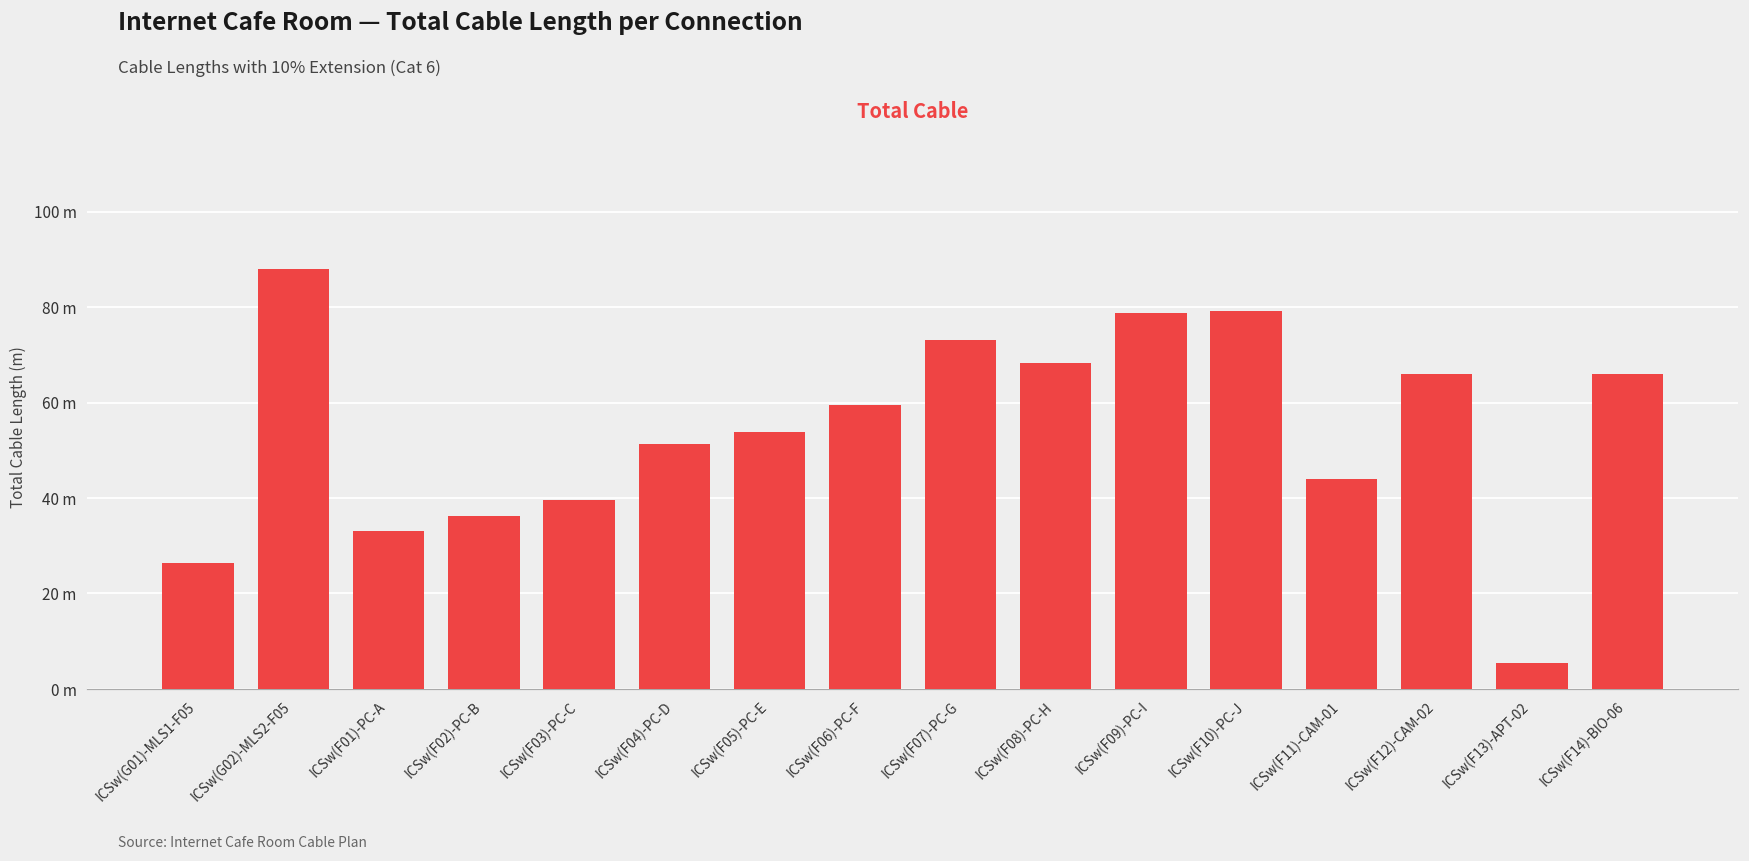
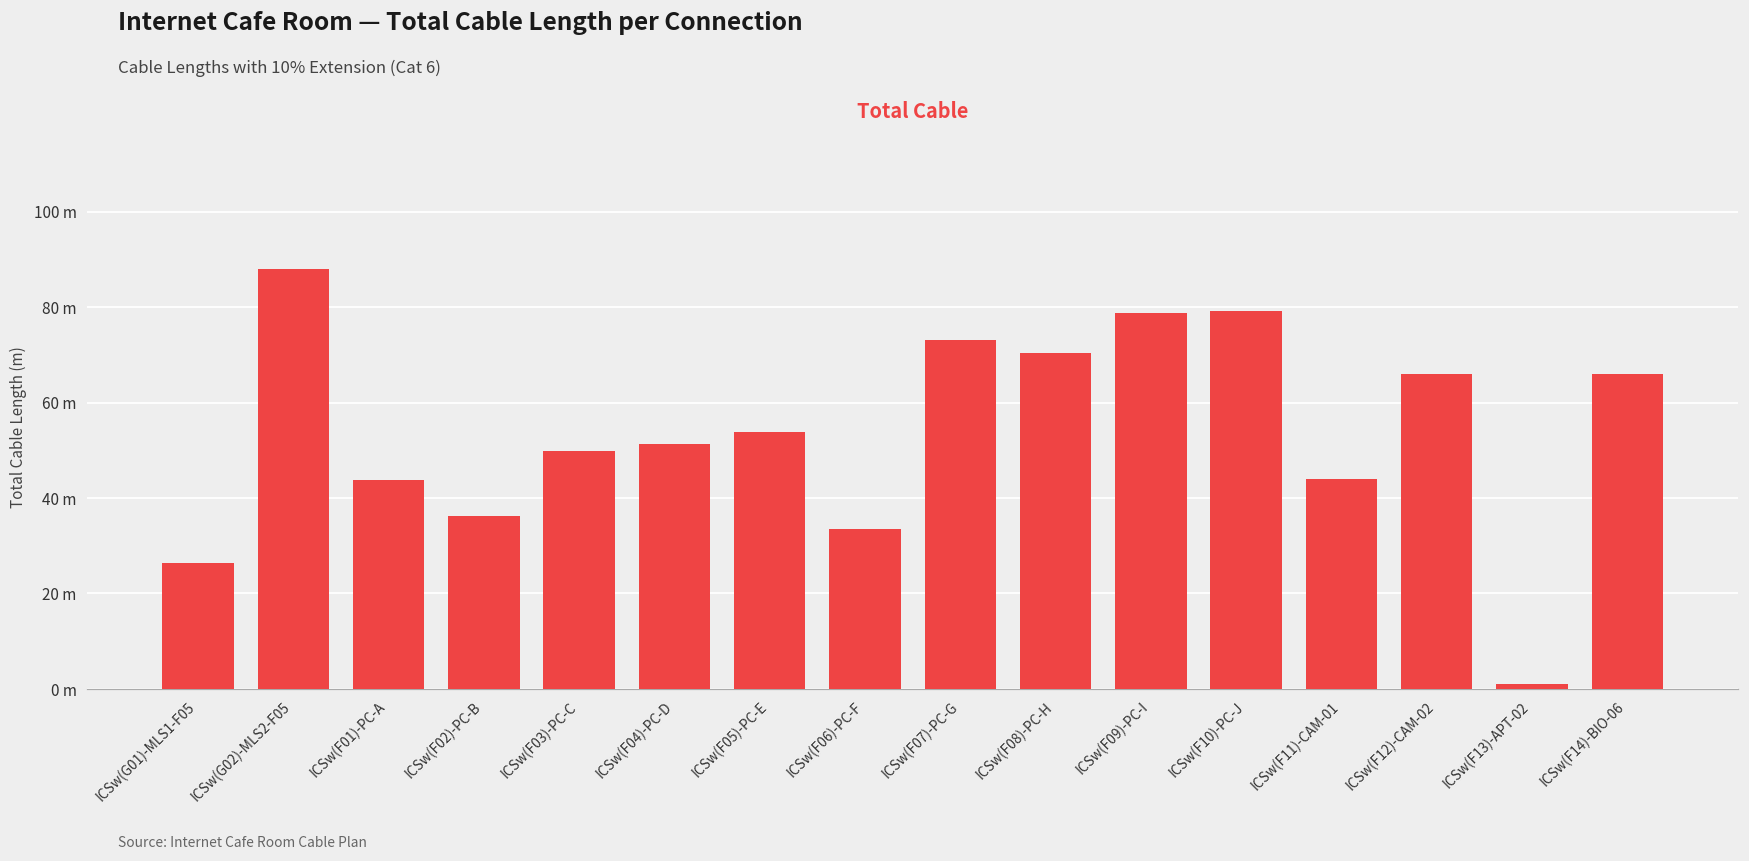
ICSw(F01)-PC-A: 33 m -> 44 m
ICSw(F03)-PC-C: 40 m -> 50 m
ICSw(F06)-PC-F: 59 m -> 34 m
ICSw(F08)-PC-H: 68 m -> 70 m
ICSw(F13)-APT-02: 6 m -> 1 m
